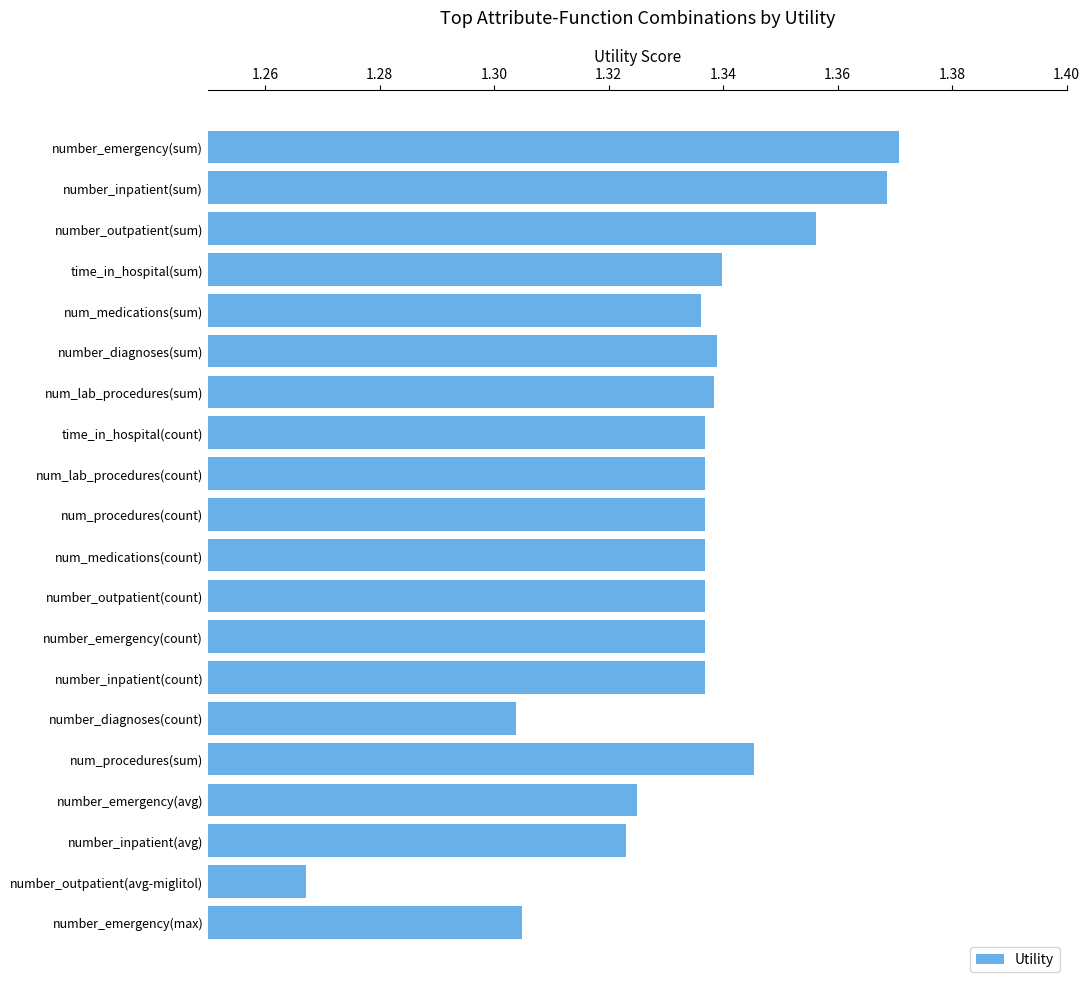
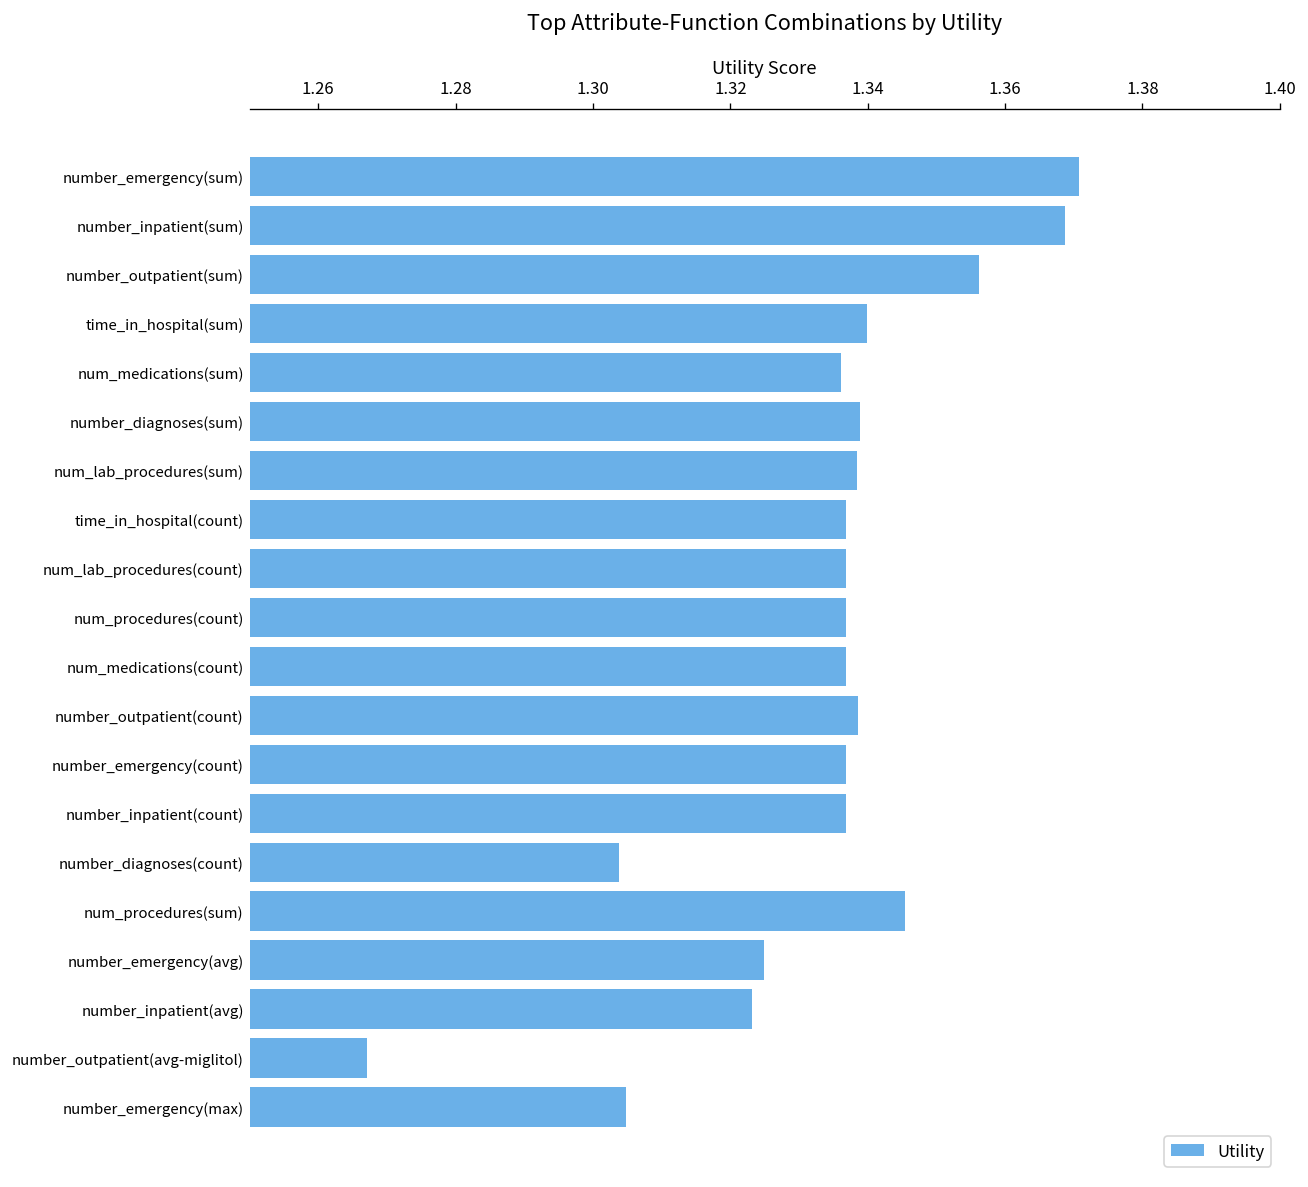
number_outpatient(count): 1.337 -> 1.339
